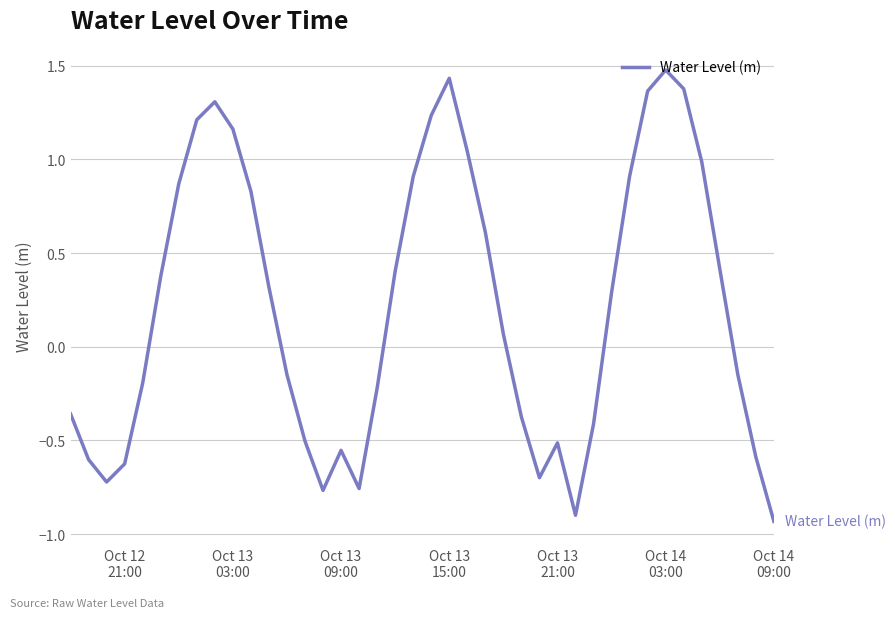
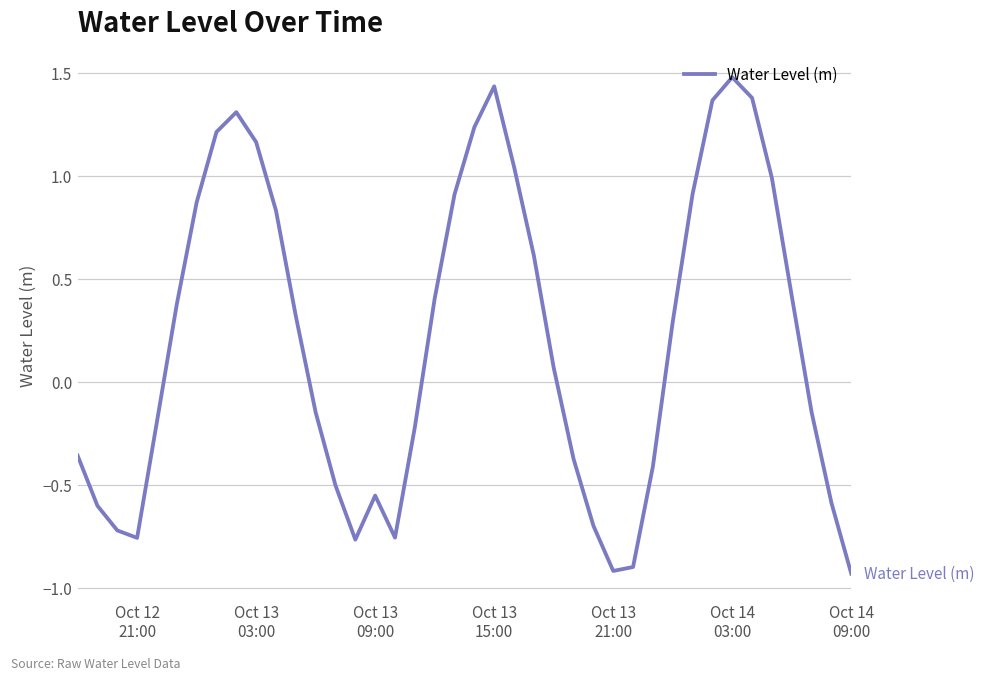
Oct 12 21:00: -0.63 -> -0.76
Oct 13 21:00: -0.51 -> -0.92
